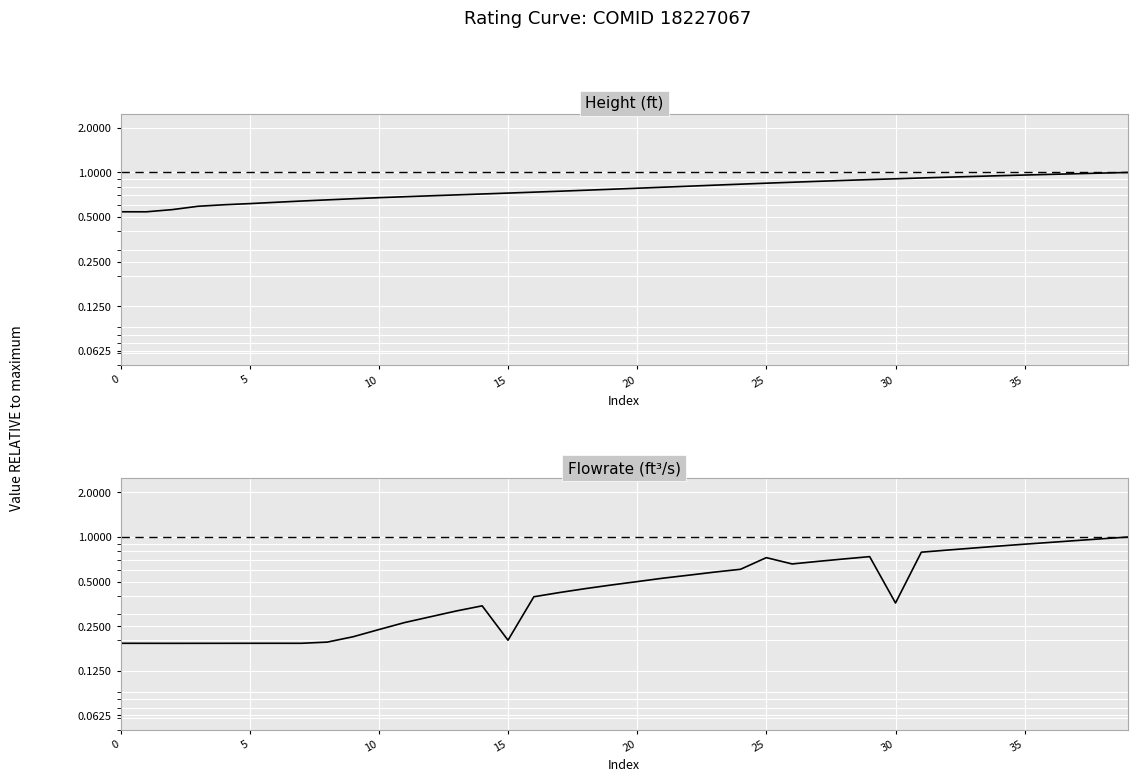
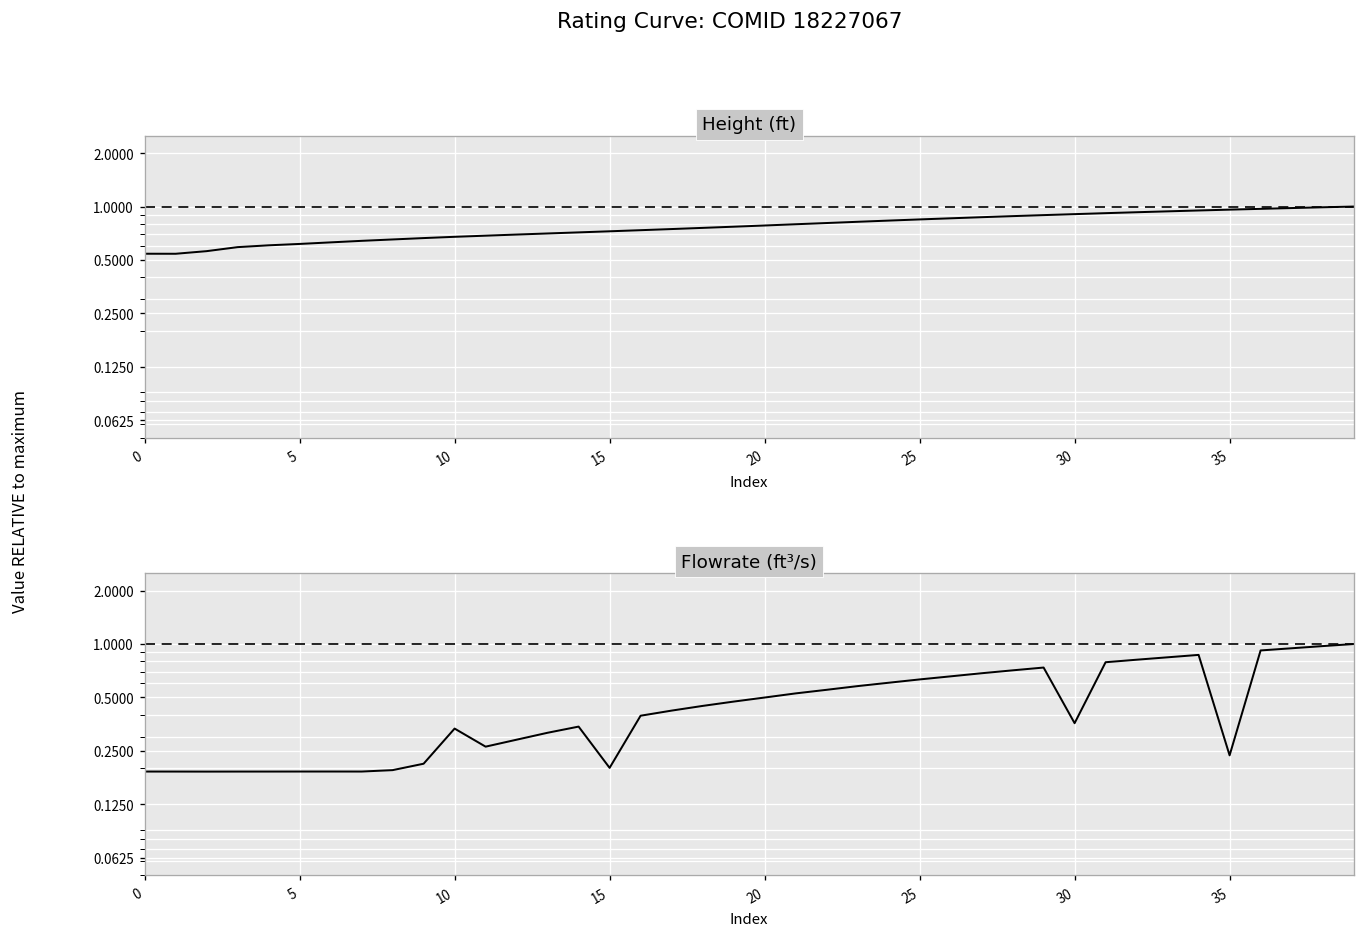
Flowrate (ft³/s), 10: 0.24 -> 0.33
Flowrate (ft³/s), 25: 0.7 -> 0.63
Flowrate (ft³/s), 35: 0.9 -> 0.24
